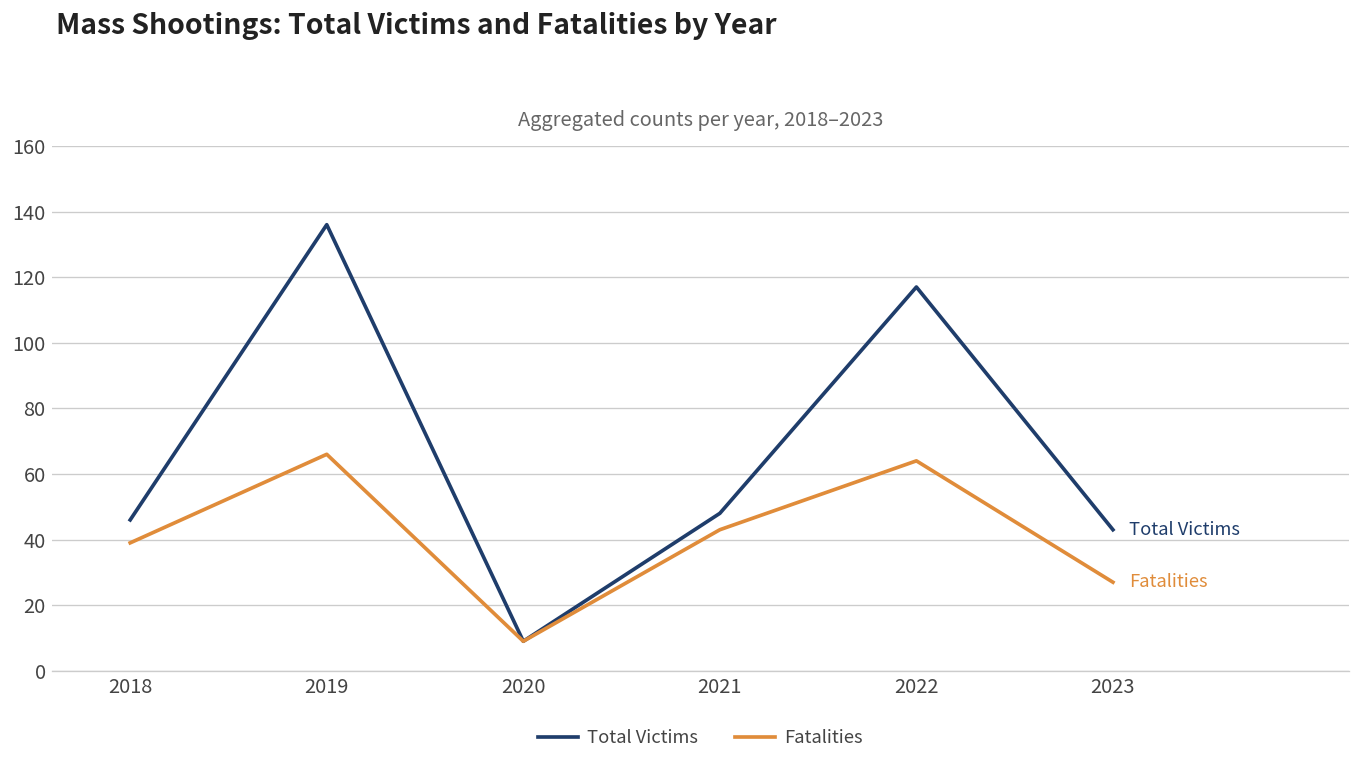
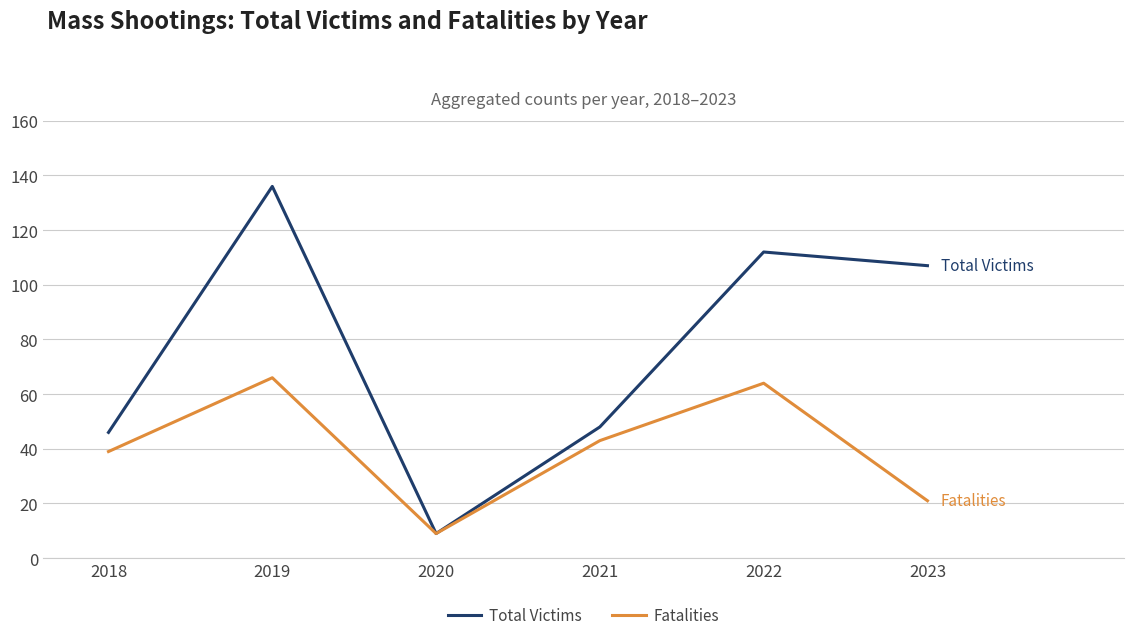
Total Victims, 2022: 117 -> 112
Total Victims, 2023: 43 -> 107
Fatalities, 2023: 27 -> 21
